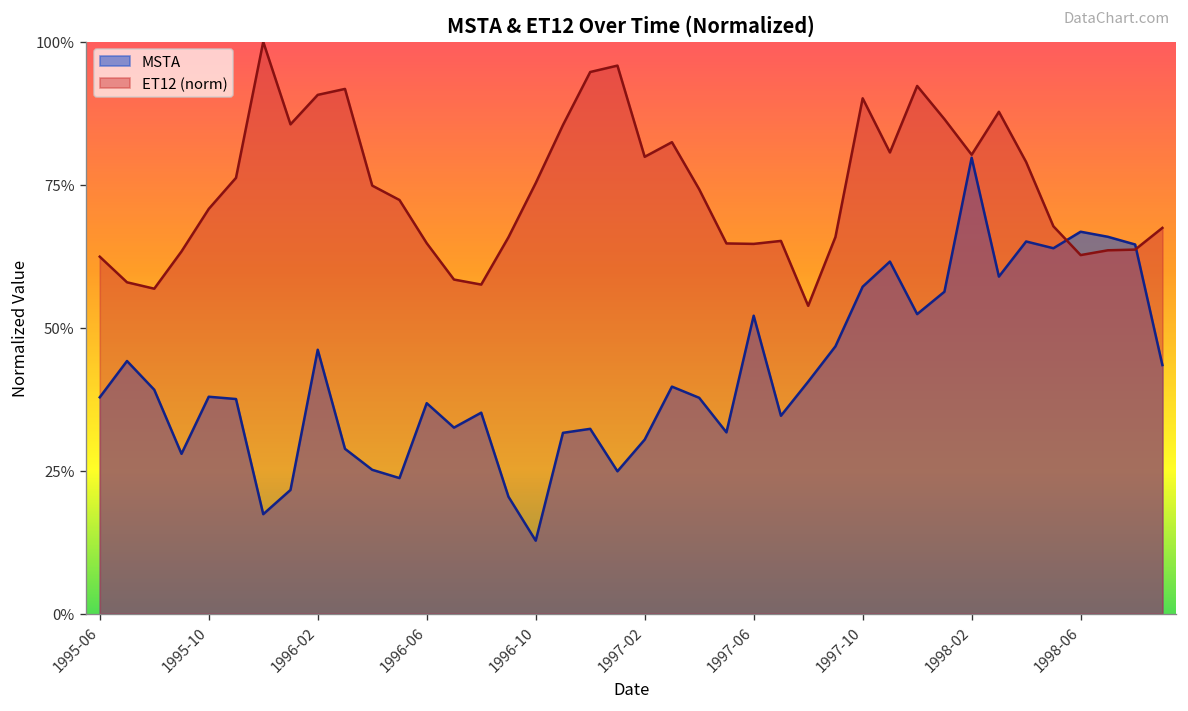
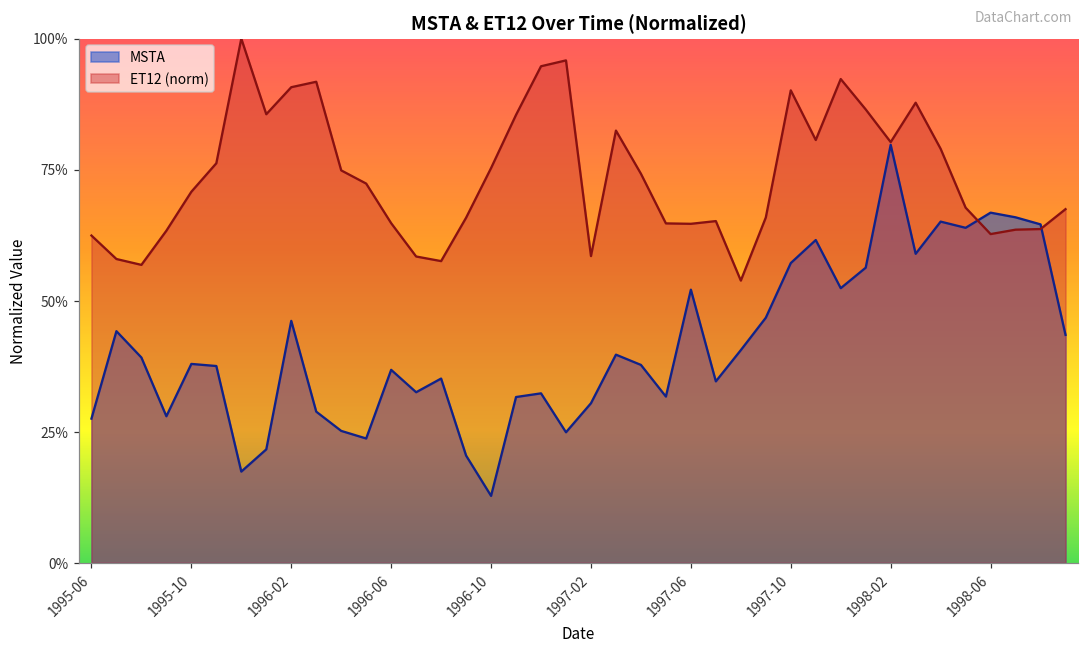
MSTA, 1995-06: 38% -> 28%
ET12 (norm), 1997-02: 80% -> 59%
